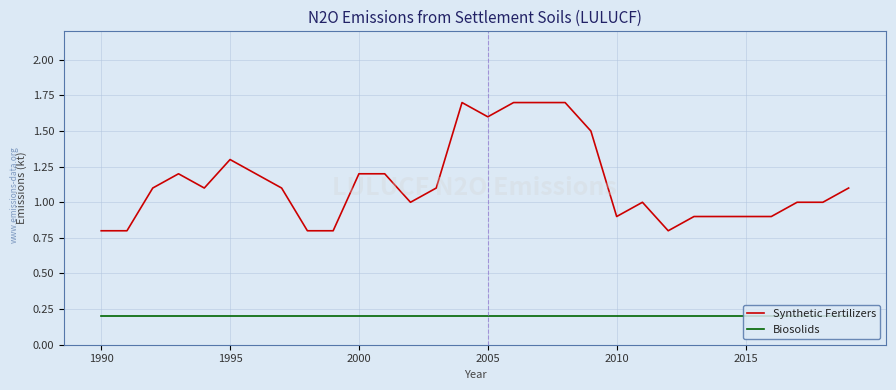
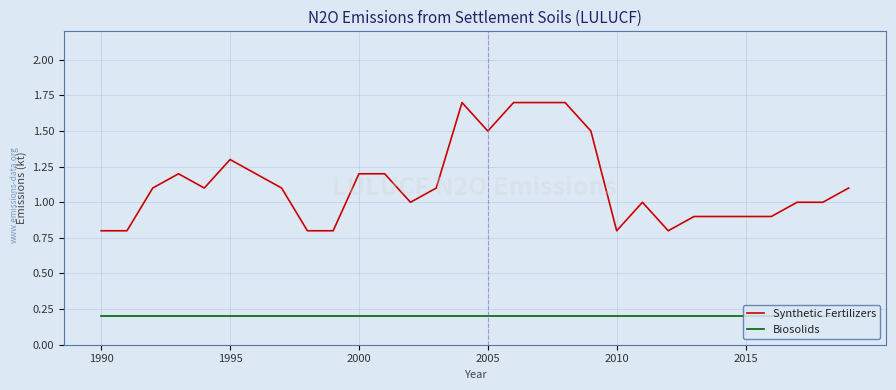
Synthetic Fertilizers, 2005: 1.6 -> 1.5
Synthetic Fertilizers, 2010: 0.9 -> 0.8
